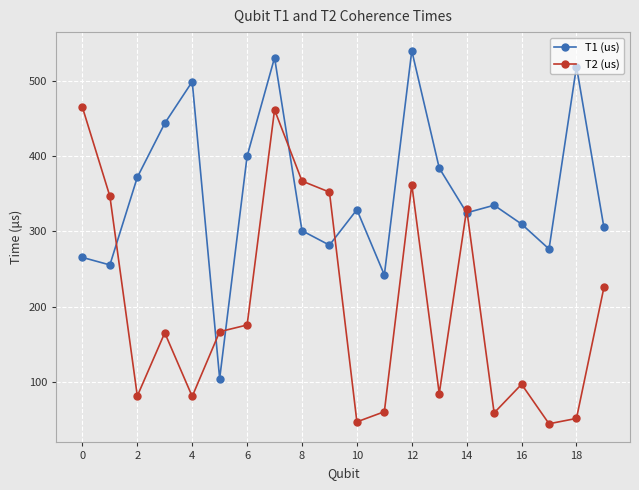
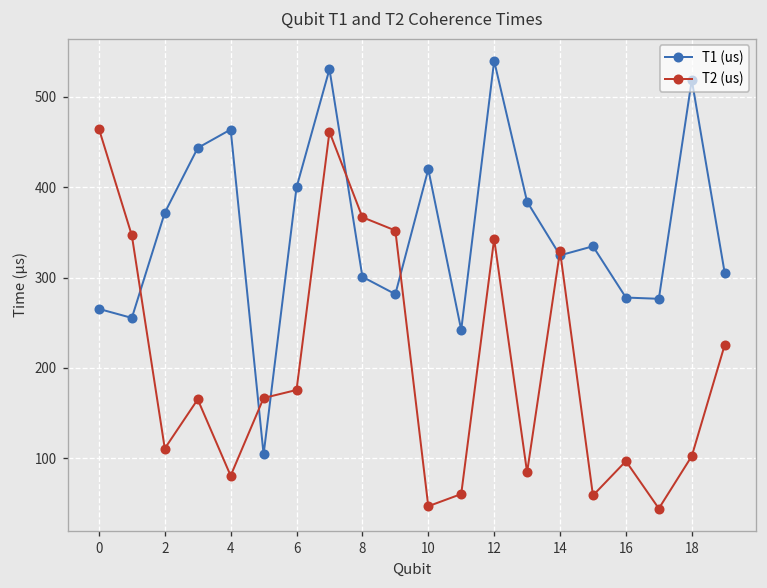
T2 (us), 2: 80 -> 110
T1 (us), 4: 500 -> 460
T1 (us), 10: 330 -> 420
T2 (us), 12: 360 -> 340
T1 (us), 16: 310 -> 280
T2 (us), 18: 50 -> 100
